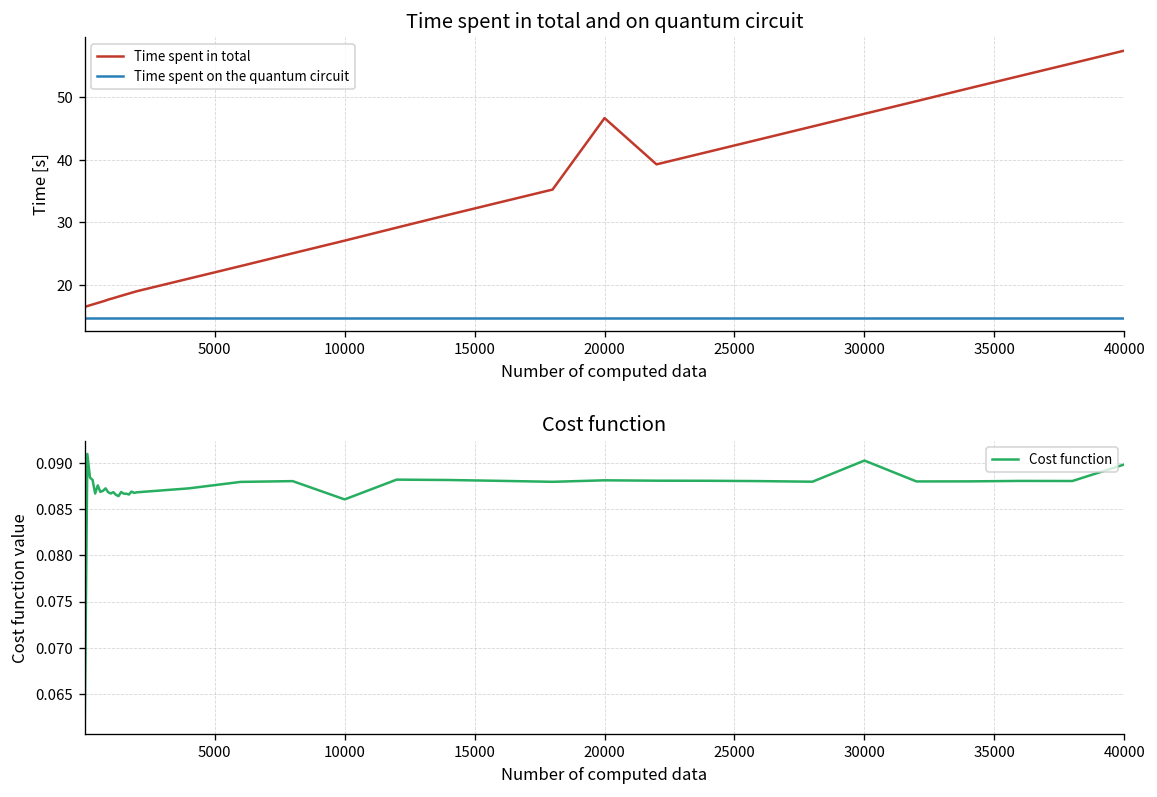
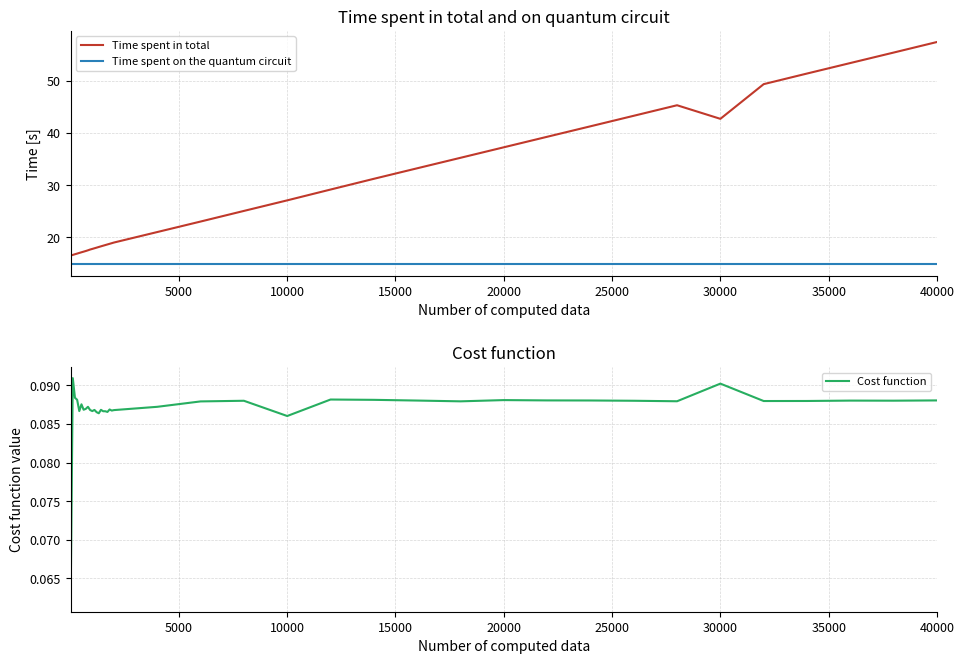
Time spent in total and on quantum circuit, Time spent in total, 20000: 47 -> 37
Time spent in total and on quantum circuit, Time spent in total, 30000: 47 -> 43
Cost function, 40000: 0.090 -> 0.088
